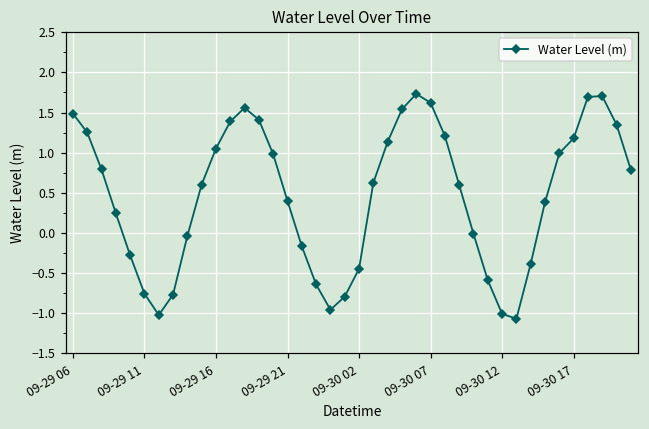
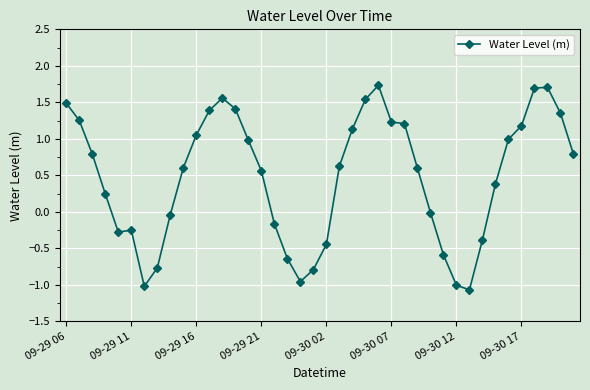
09-29 11: -0.8 -> -0.3
09-29 21: 0.4 -> 0.6
09-30 07: 1.6 -> 1.2
